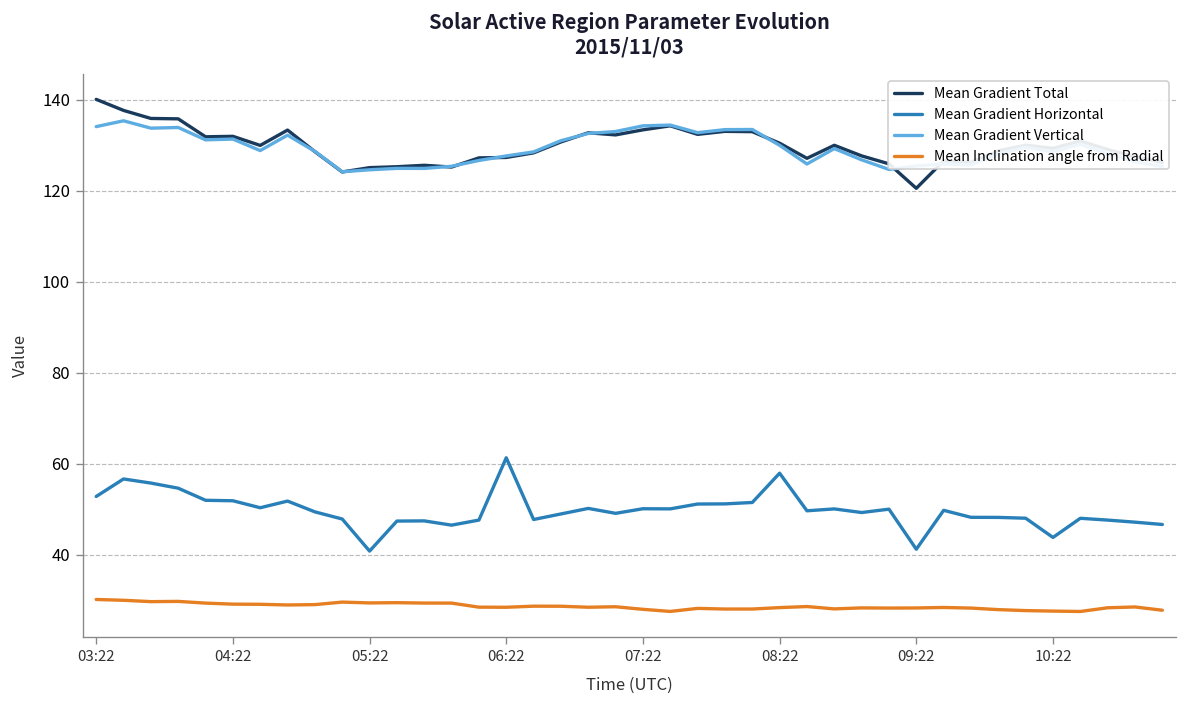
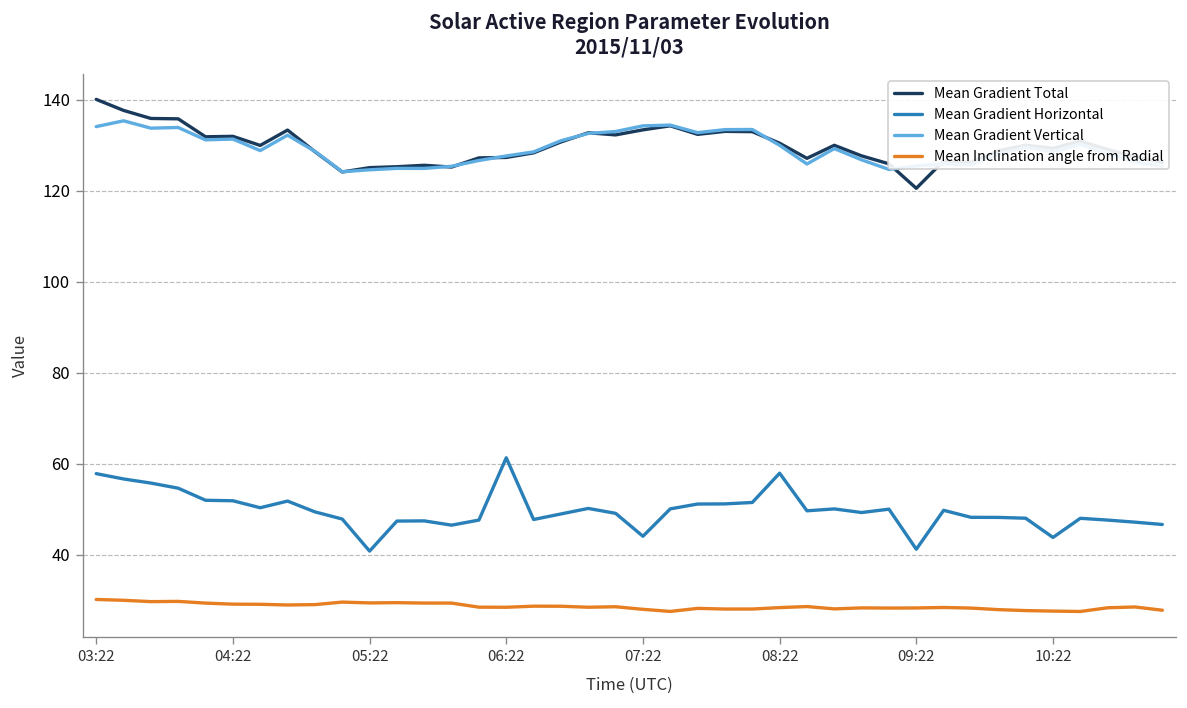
Mean Gradient Horizontal, 03:22: 53 -> 58
Mean Gradient Horizontal, 07:22: 50 -> 44
